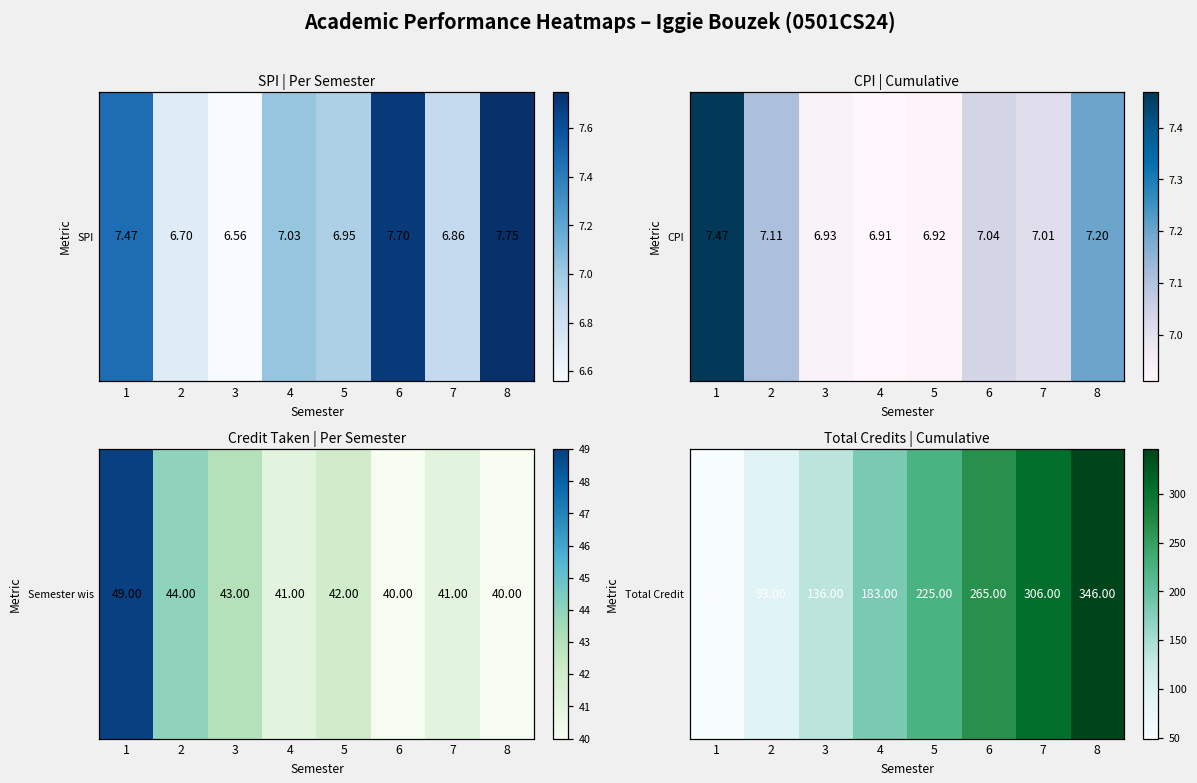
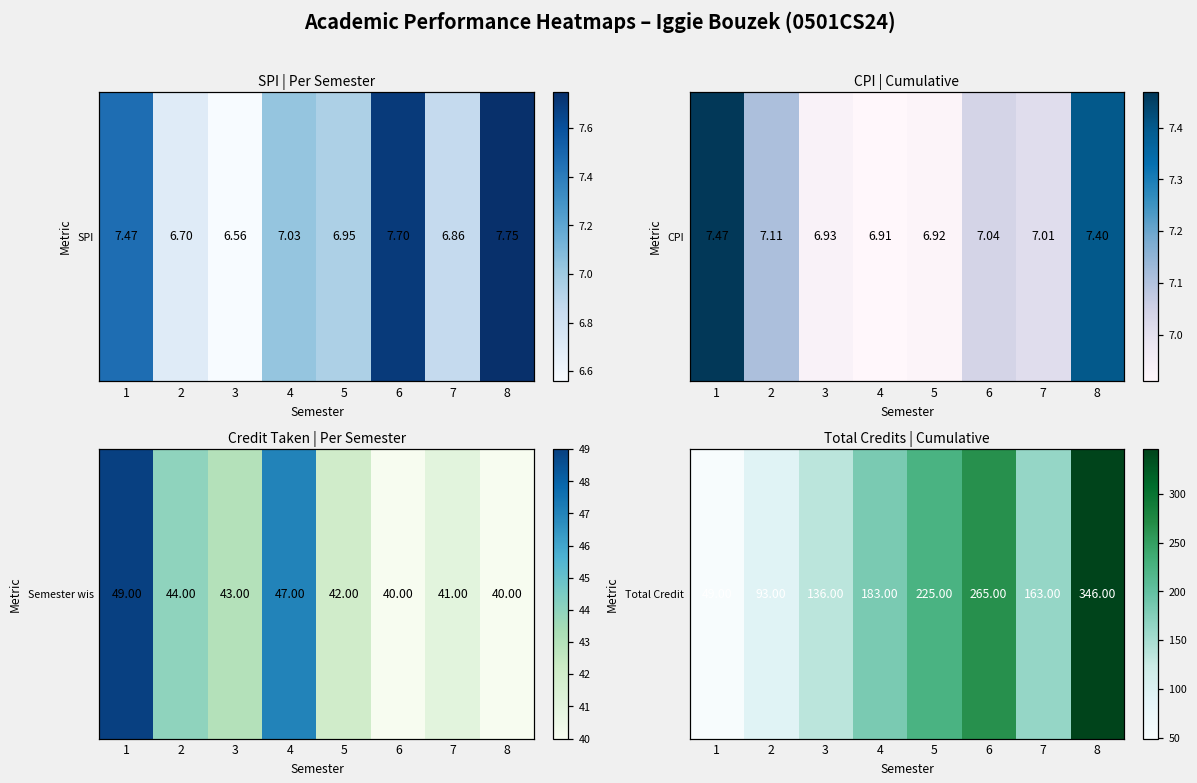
CPI | Cumulative, CPI, 8: 7.20 -> 7.40
Credit Taken | Per Semester, Semester wis, 4: 41.00 -> 47.00
Total Credits | Cumulative, Total Credit, 7: 306.00 -> 163.00
